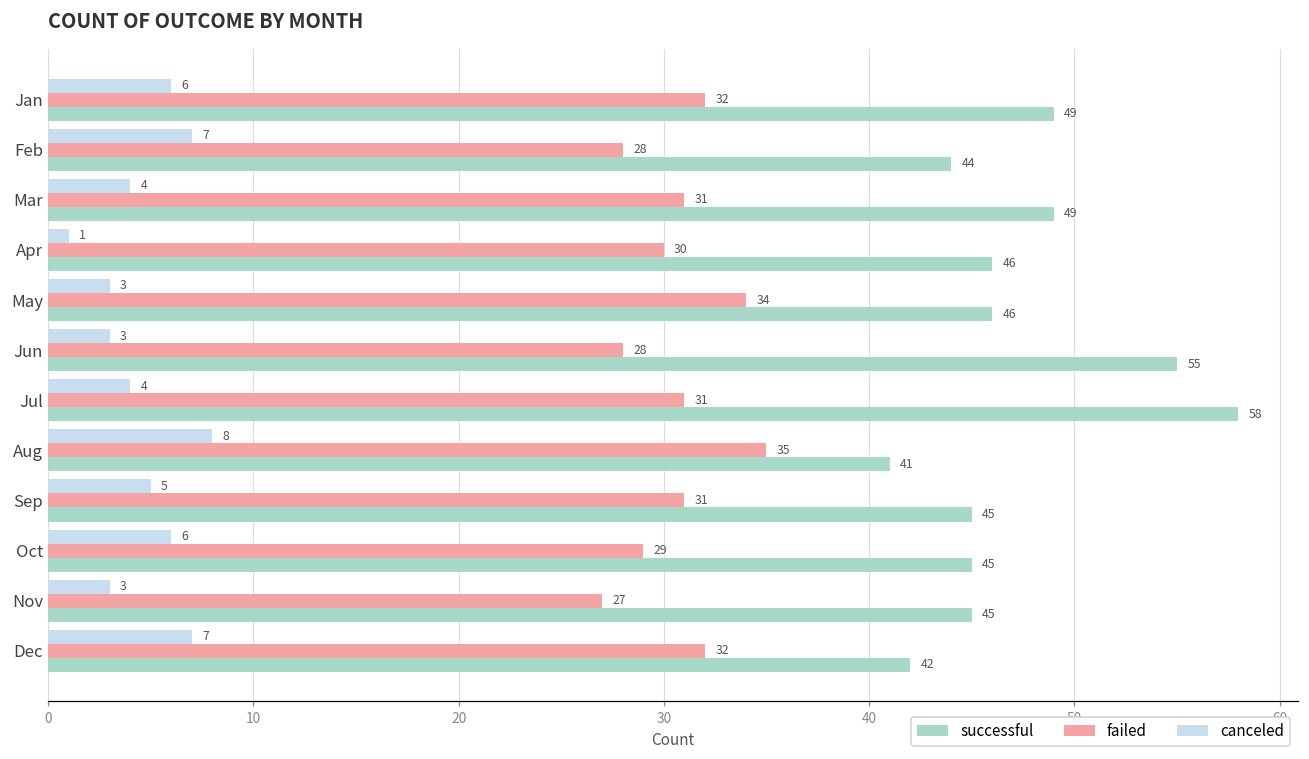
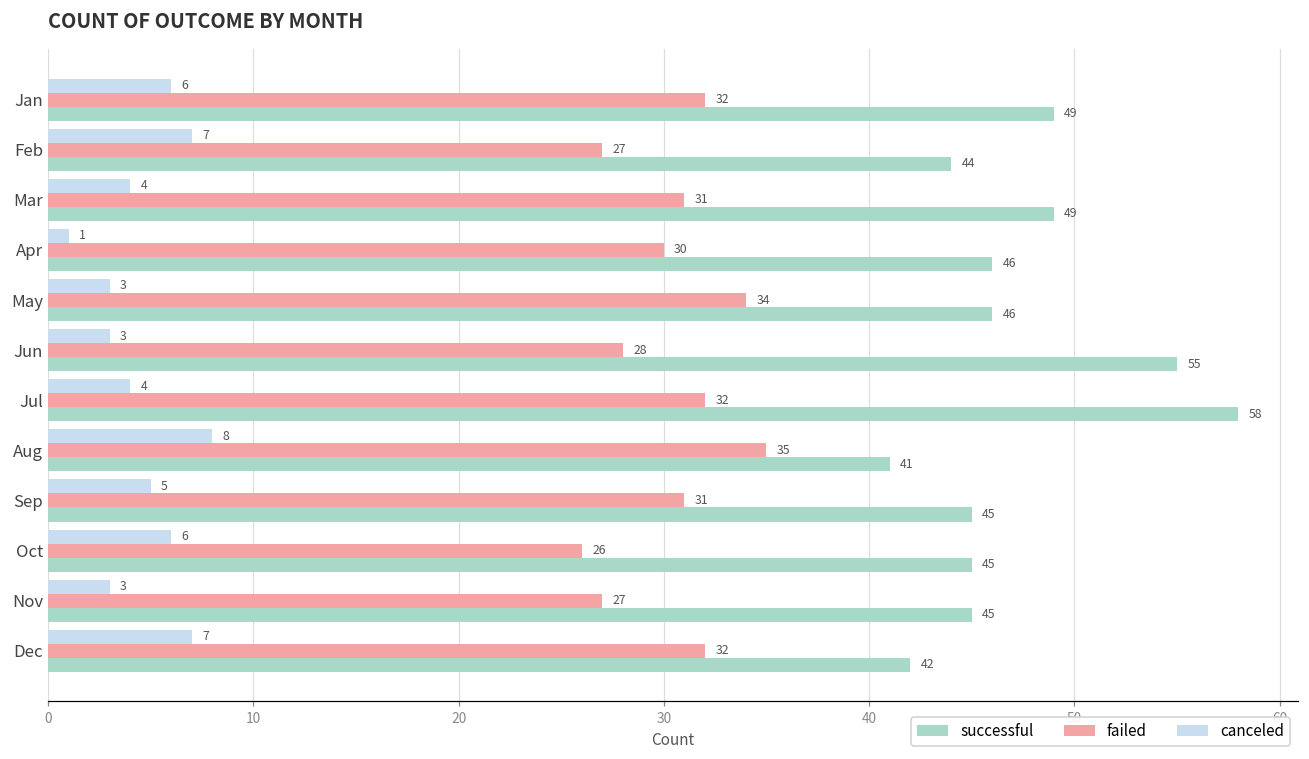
failed, Feb: 28 -> 27
failed, Jul: 31 -> 32
failed, Oct: 29 -> 26
